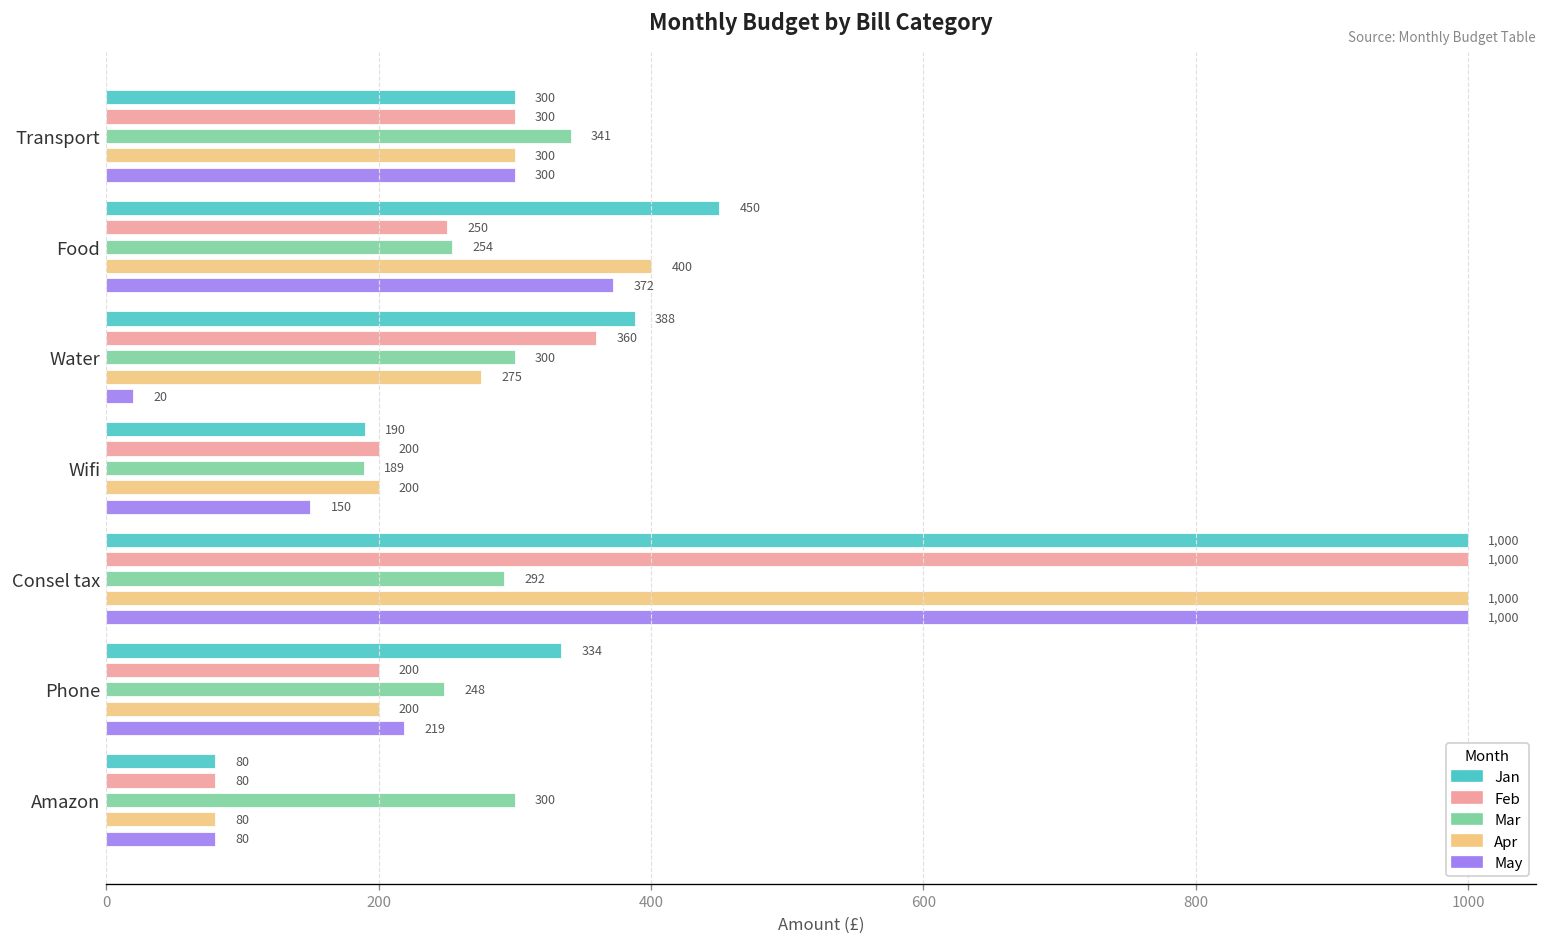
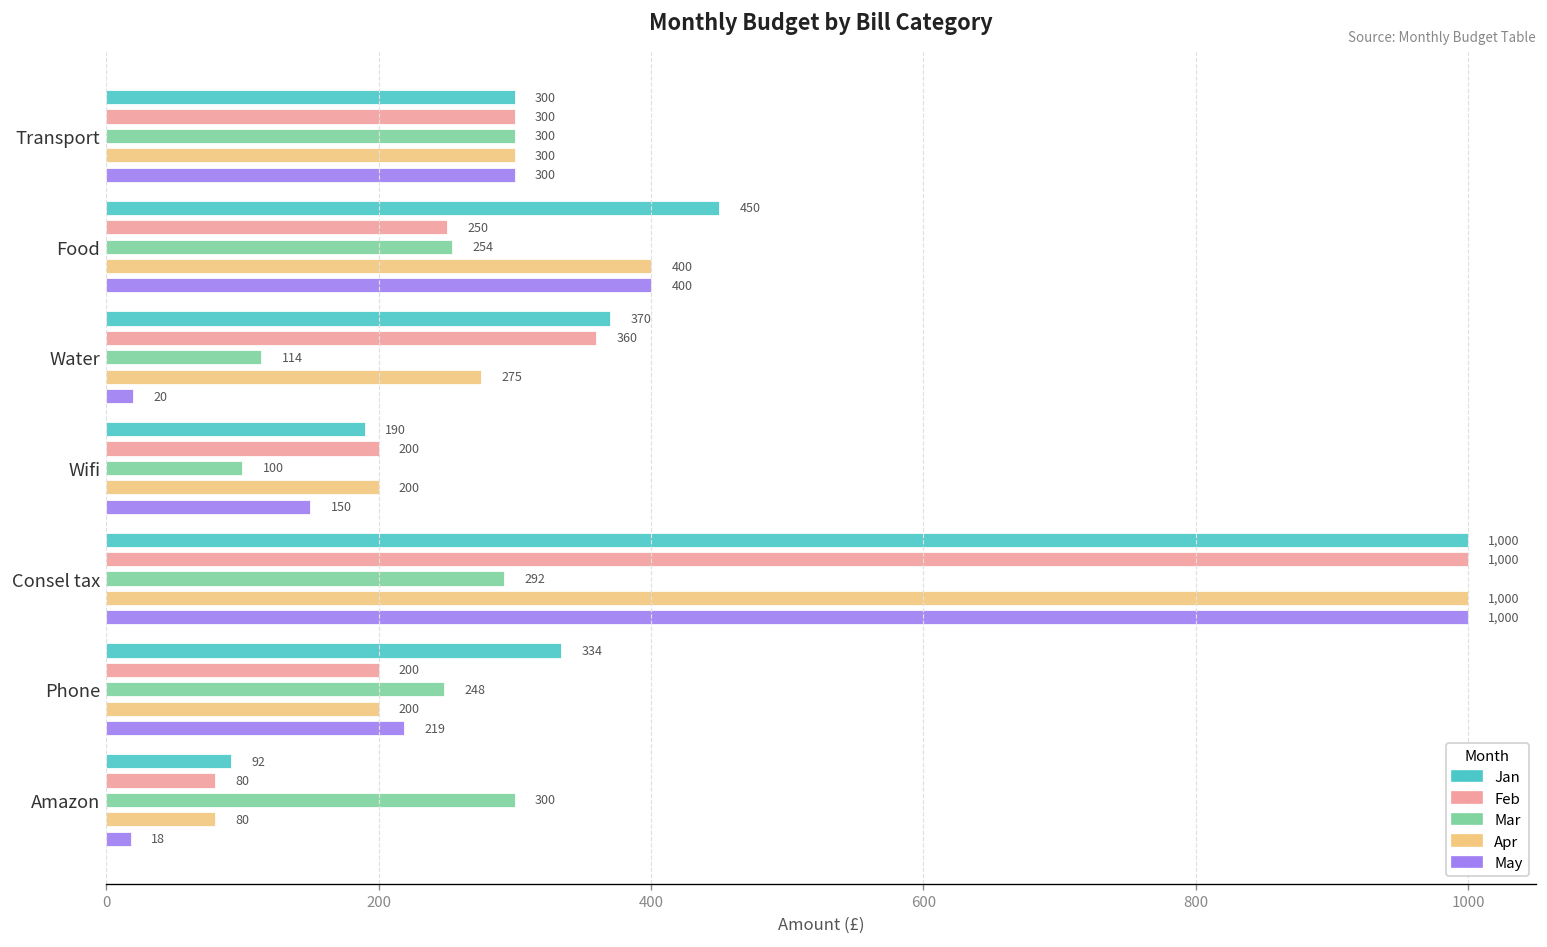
Mar, Transport: 341 -> 300
May, Food: 372 -> 400
Jan, Water: 388 -> 370
Mar, Water: 300 -> 114
Mar, Wifi: 189 -> 100
Jan, Amazon: 80 -> 92
May, Amazon: 80 -> 18
